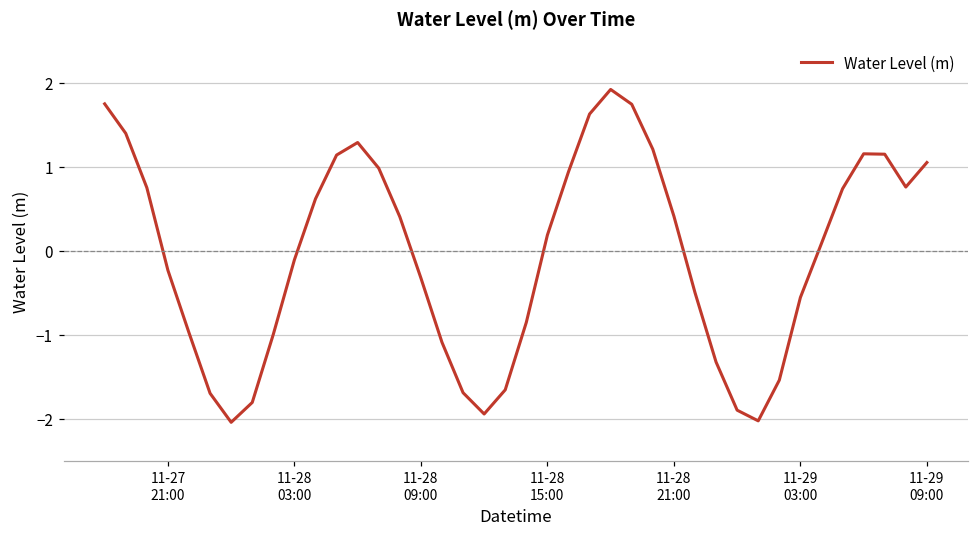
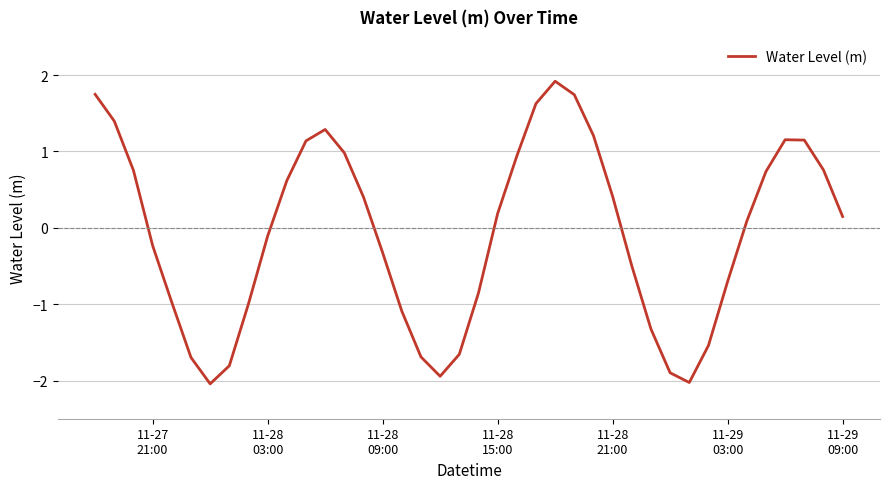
11-29 03:00: -0.6 -> -0.7
11-29 09:00: 1.1 -> 0.1
